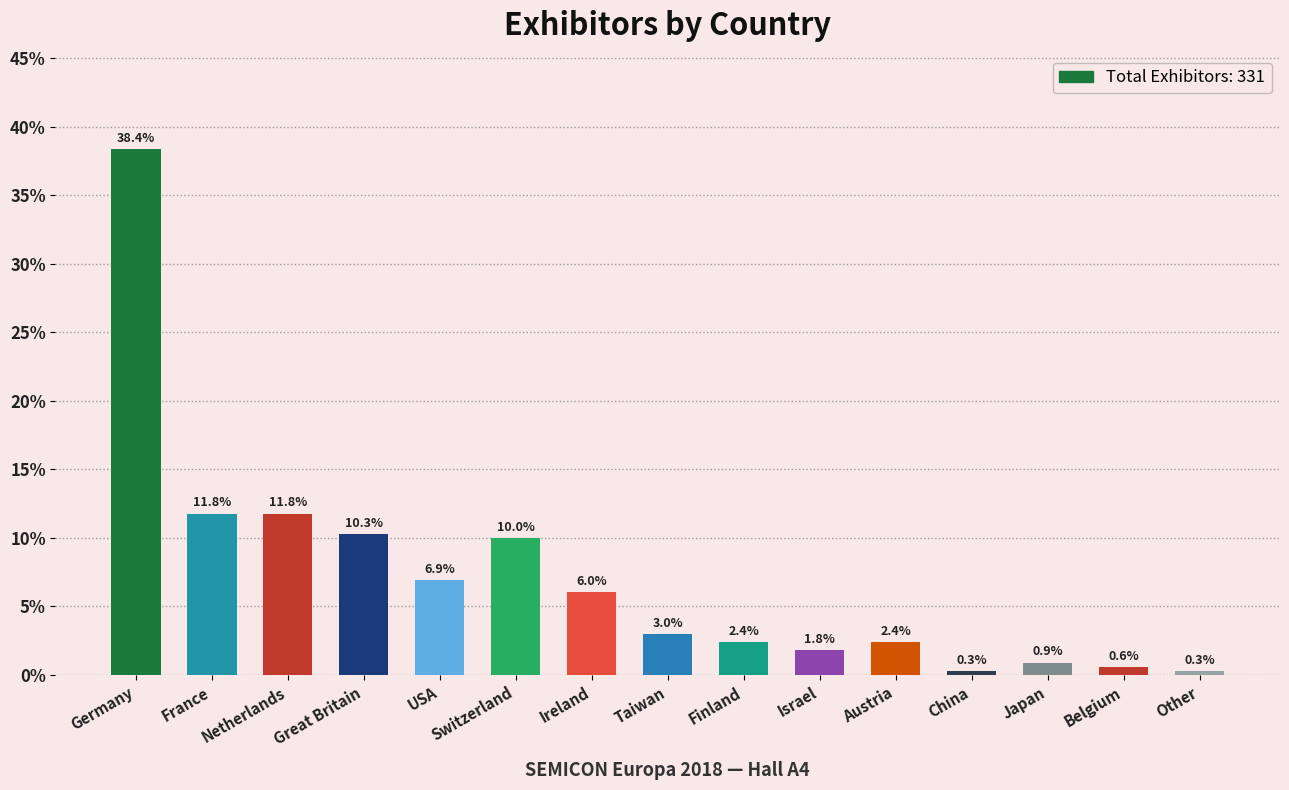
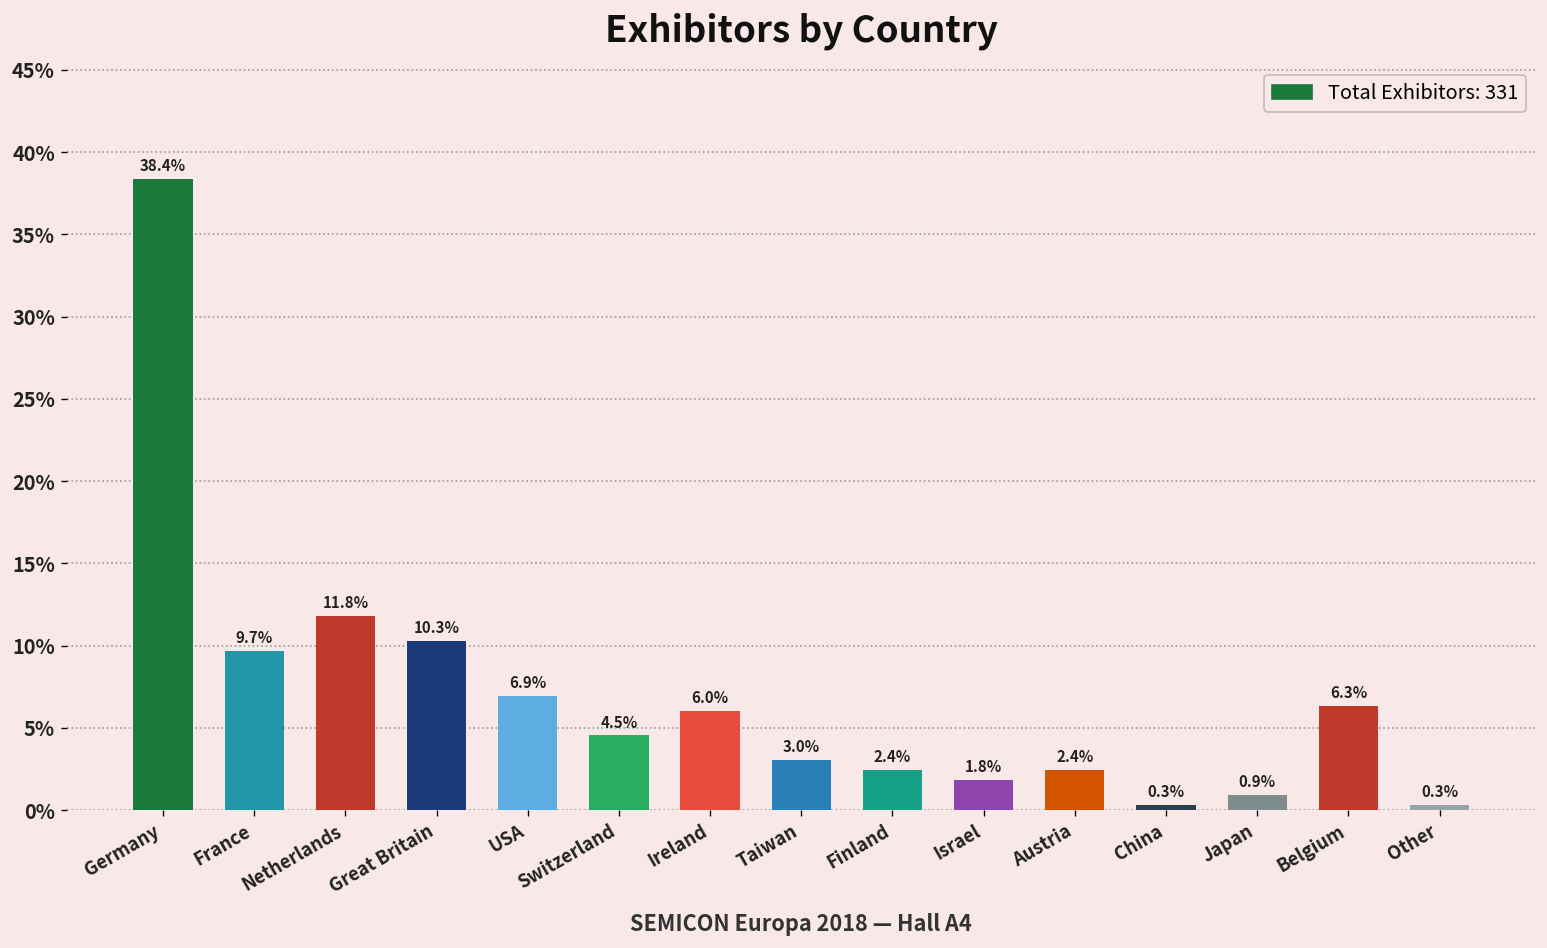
France: 11.8% -> 9.7%
Switzerland: 10.0% -> 4.5%
Belgium: 0.6% -> 6.3%
